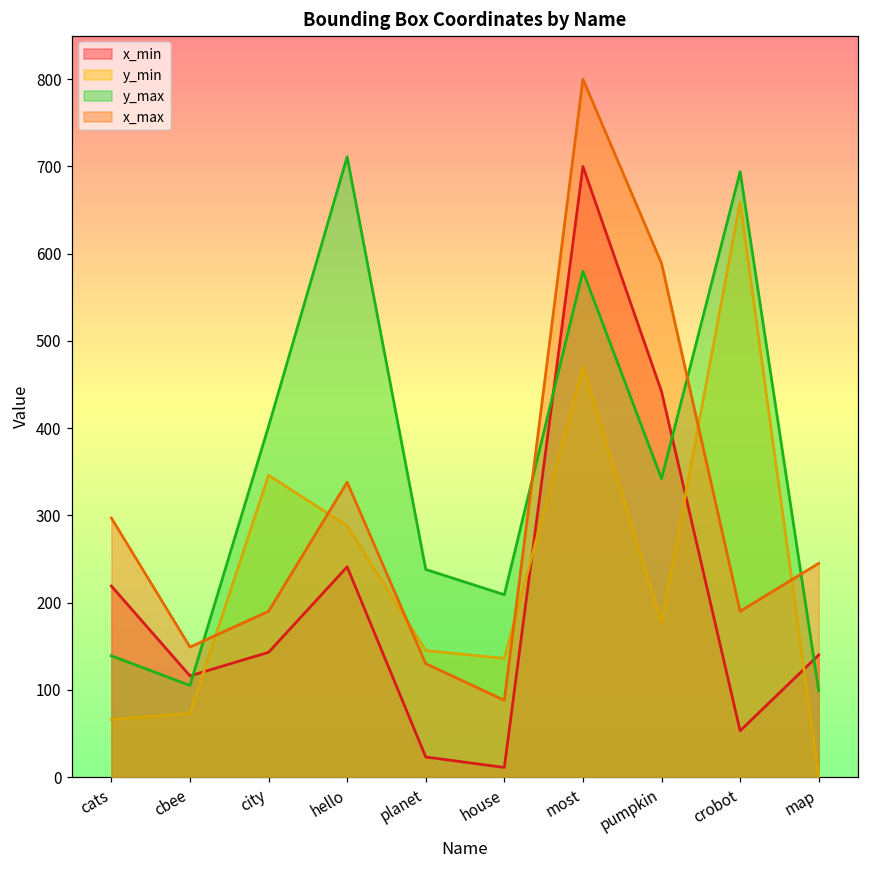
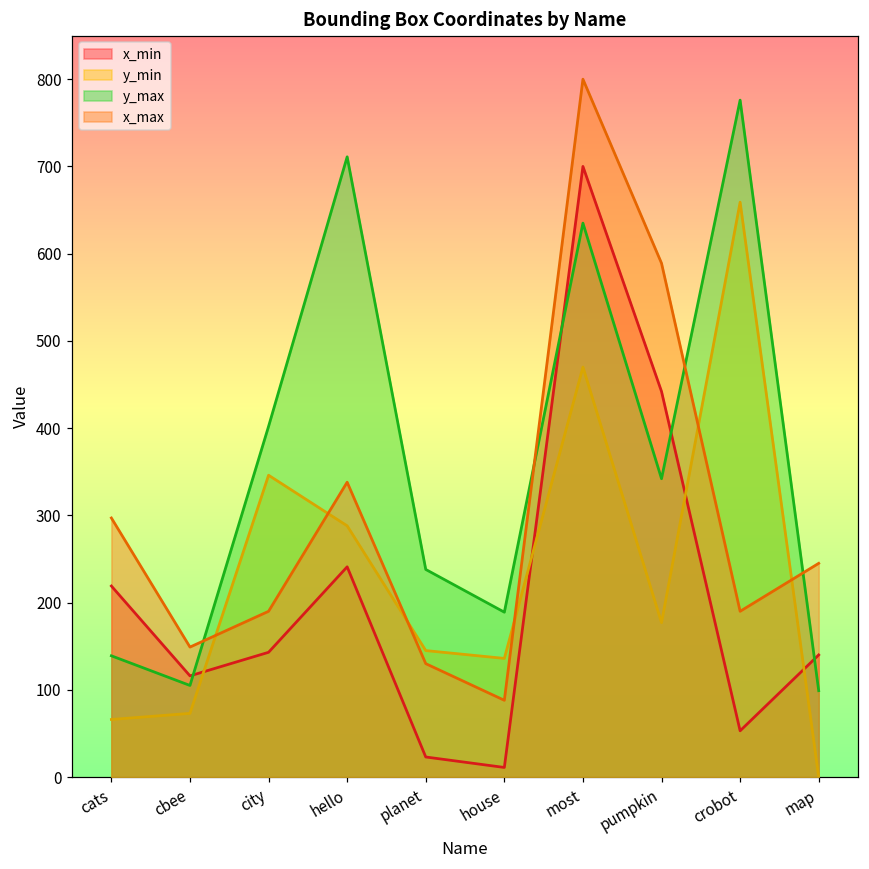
y_max, house: 210 -> 190
y_max, most: 580 -> 640
y_max, crobot: 690 -> 780
